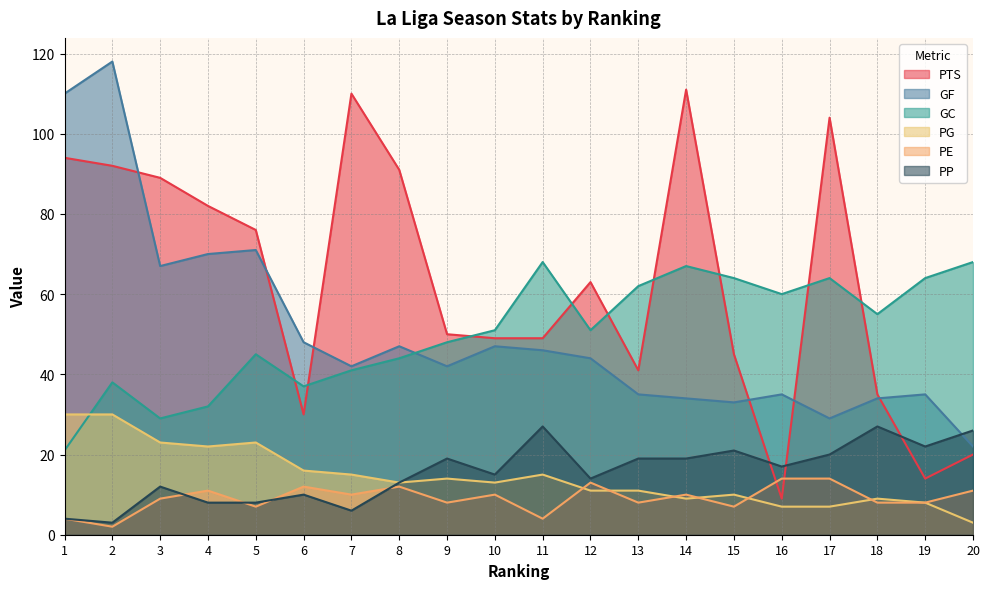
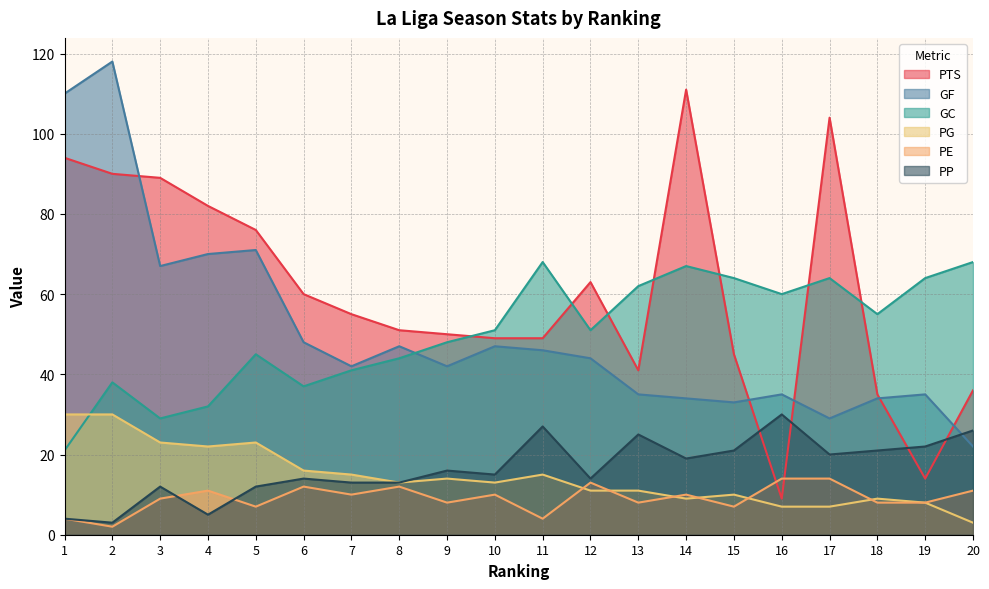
PTS, 2: 92 -> 90
PP, 4: 8 -> 5
PP, 5: 8 -> 12
PTS, 6: 30 -> 60
PP, 6: 10 -> 14
PTS, 7: 110 -> 55
PP, 7: 6 -> 13
PTS, 8: 91 -> 51
PP, 9: 19 -> 16
PP, 13: 19 -> 25
PP, 16: 17 -> 30
PP, 18: 27 -> 21
PTS, 20: 20 -> 36
